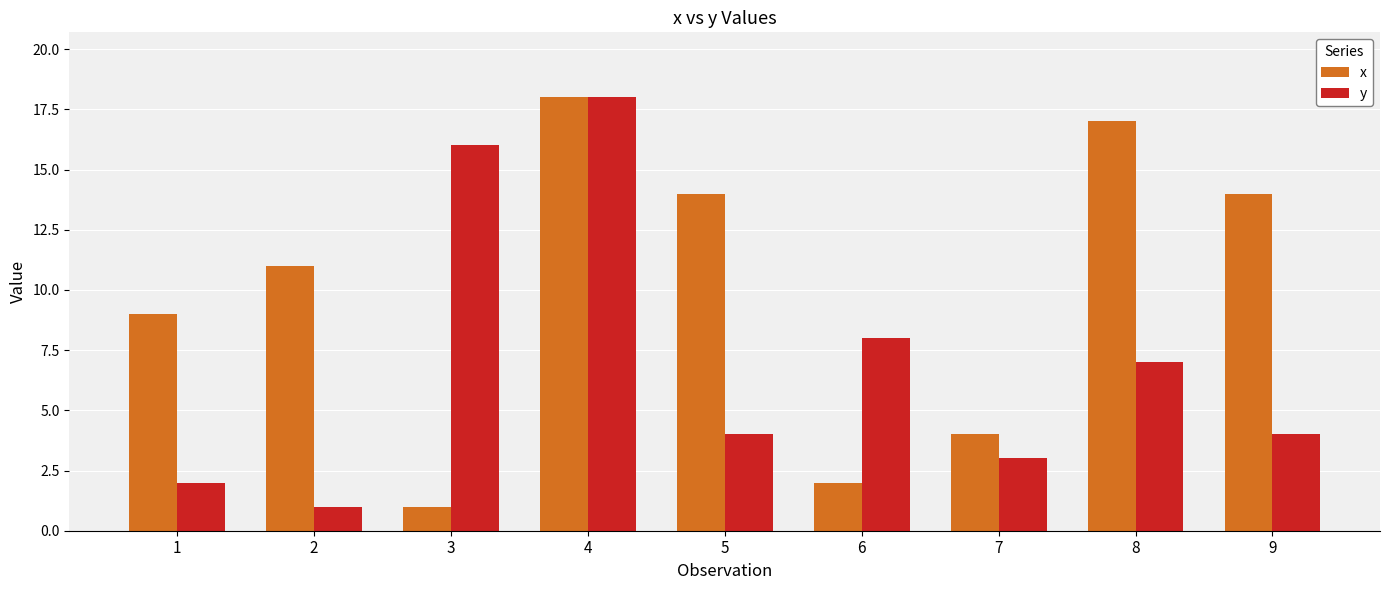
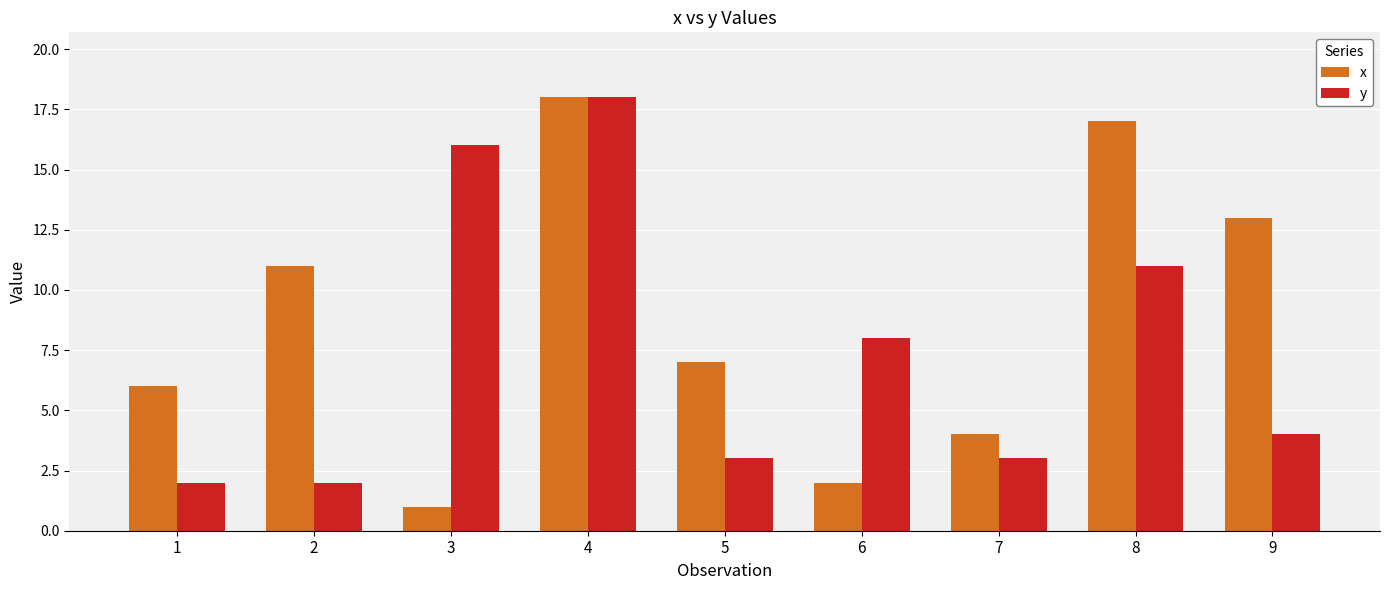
x, 1: 9 -> 6
y, 2: 1 -> 2
x, 5: 14 -> 7
y, 5: 4 -> 3
y, 8: 7 -> 11
x, 9: 14 -> 13
